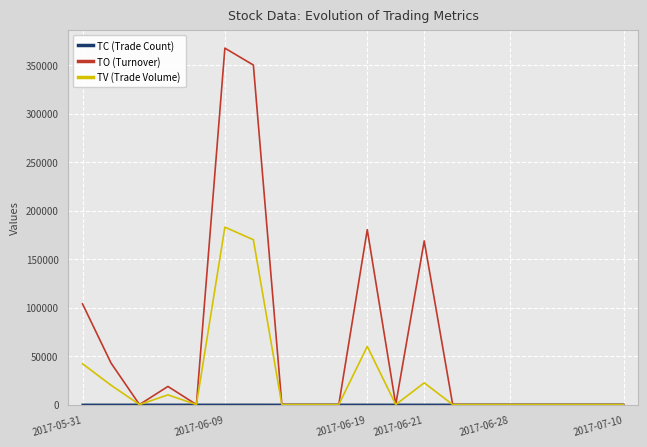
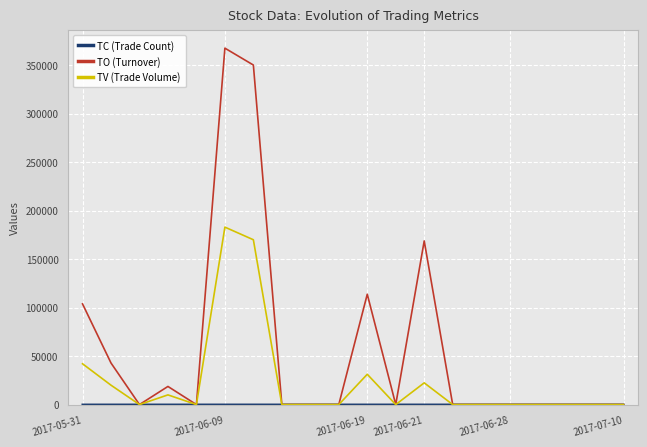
TO (Turnover), 2017-06-19: 180000 -> 110000
TV (Trade Volume), 2017-06-19: 60000 -> 30000
